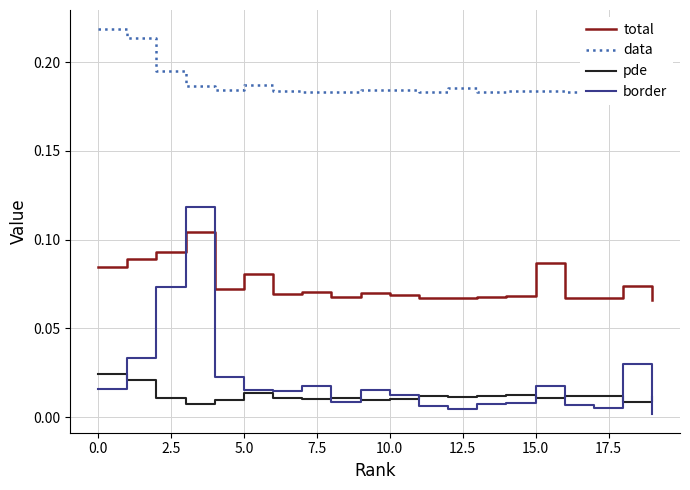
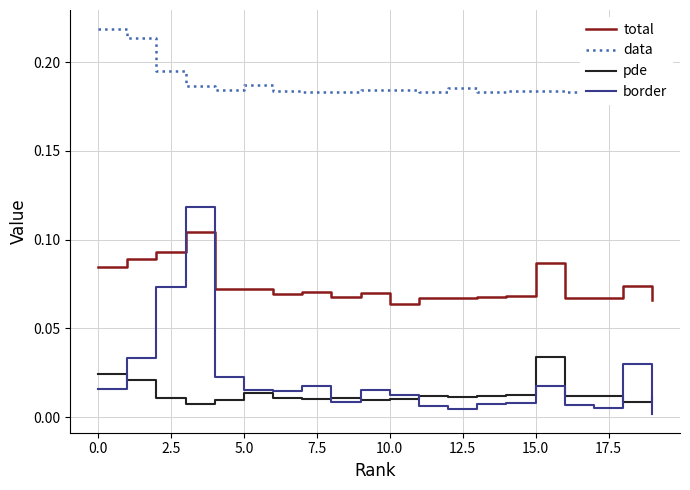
total, 5.0: 0.080 -> 0.072
total, 10.0: 0.069 -> 0.064
pde, 15.0: 0.011 -> 0.034
